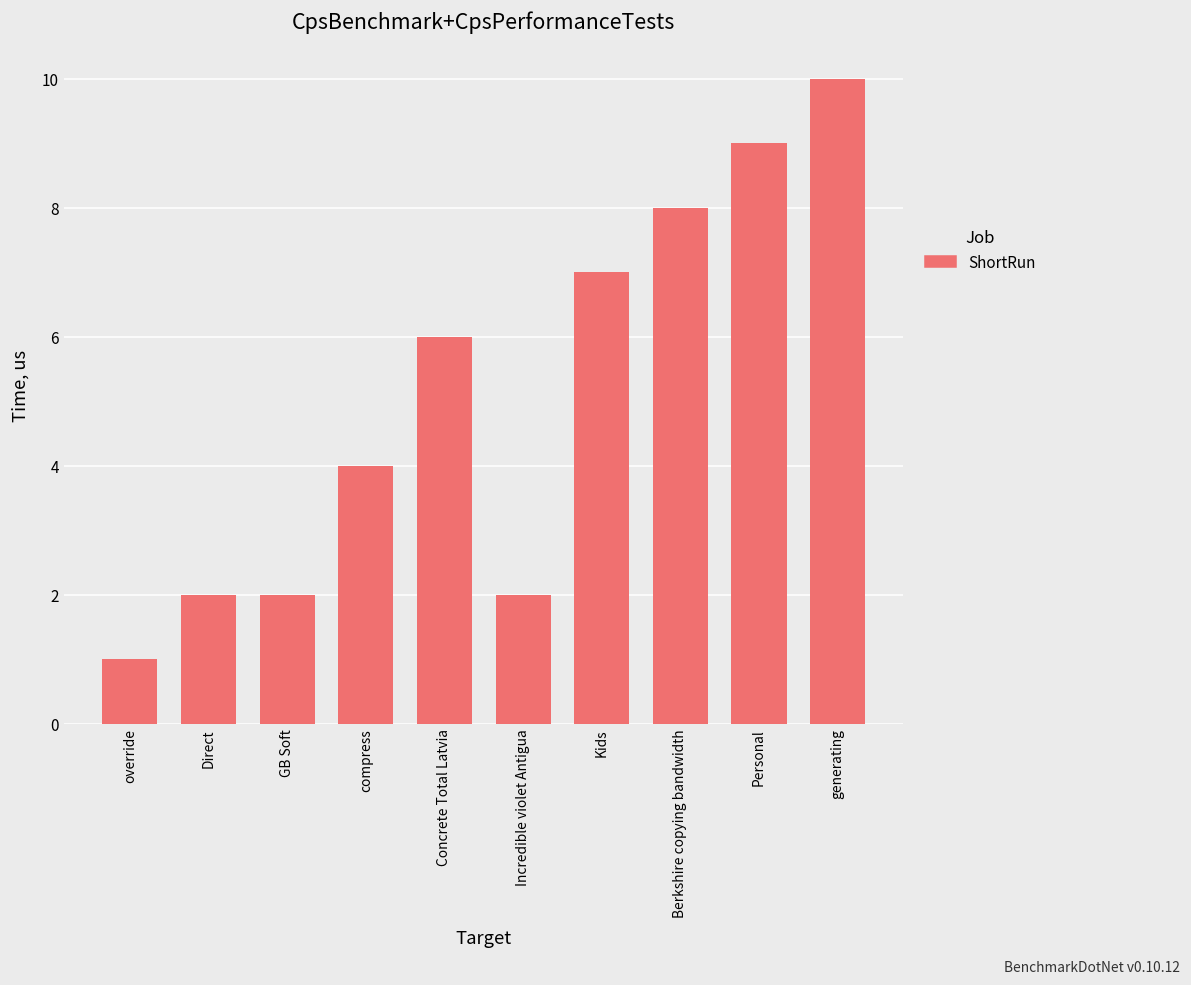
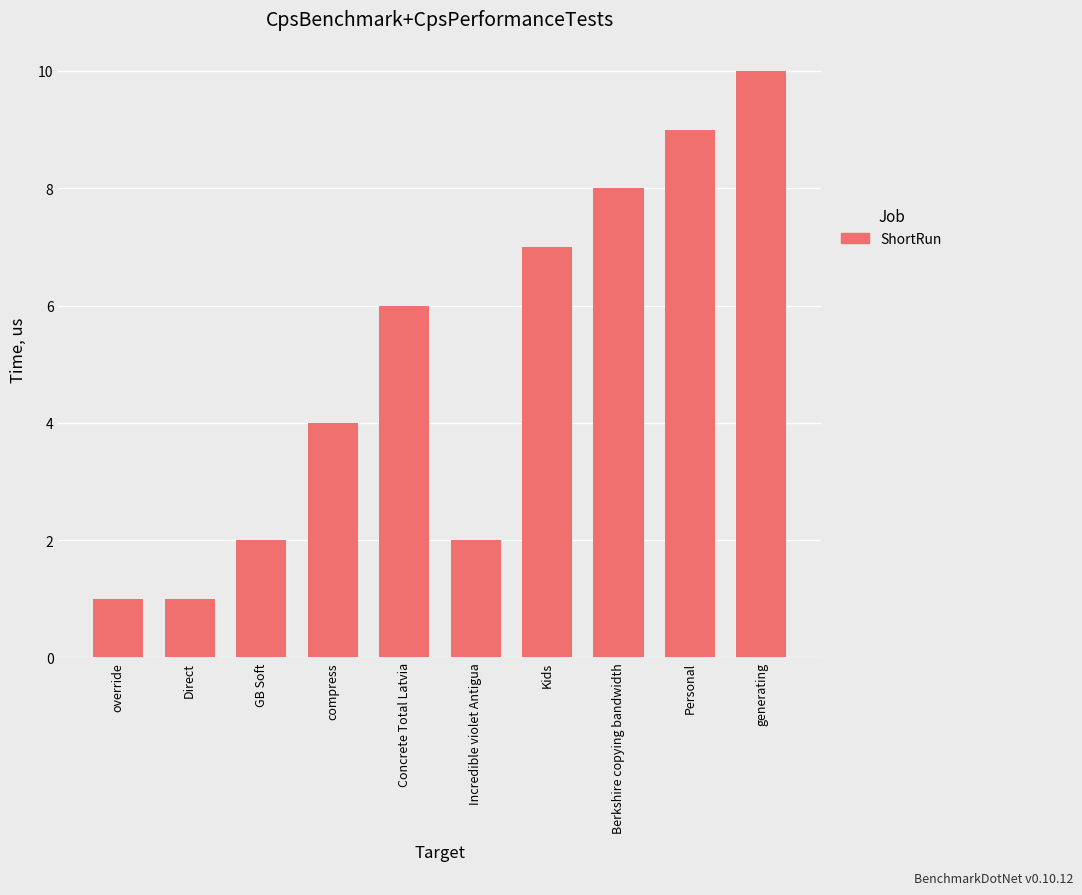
Direct: 2 -> 1
